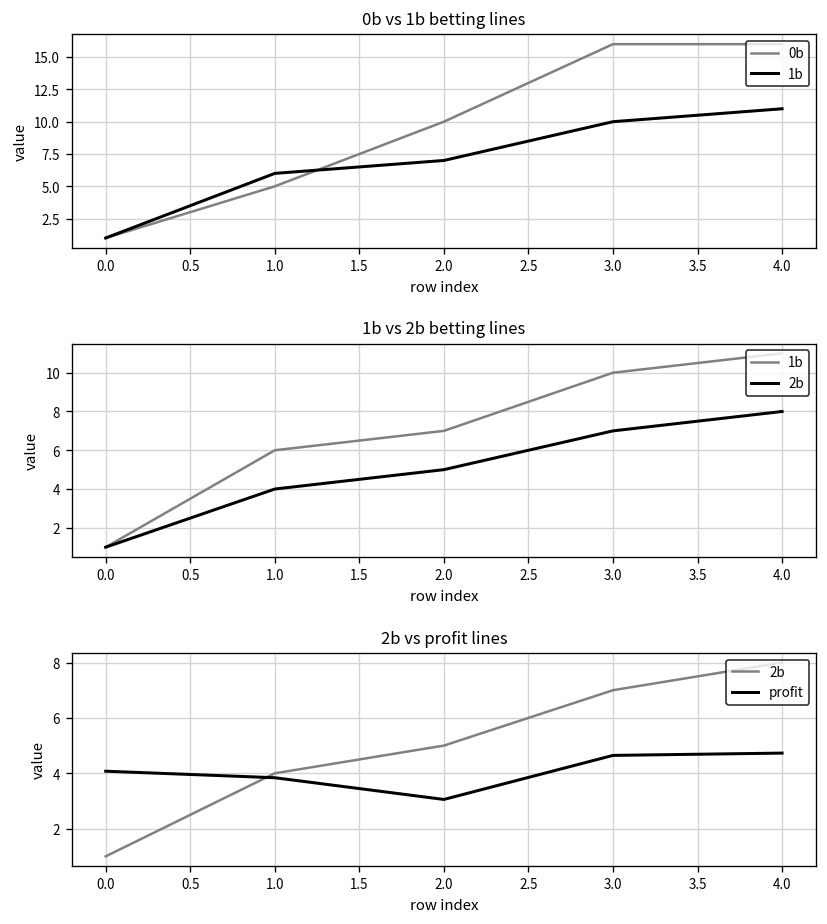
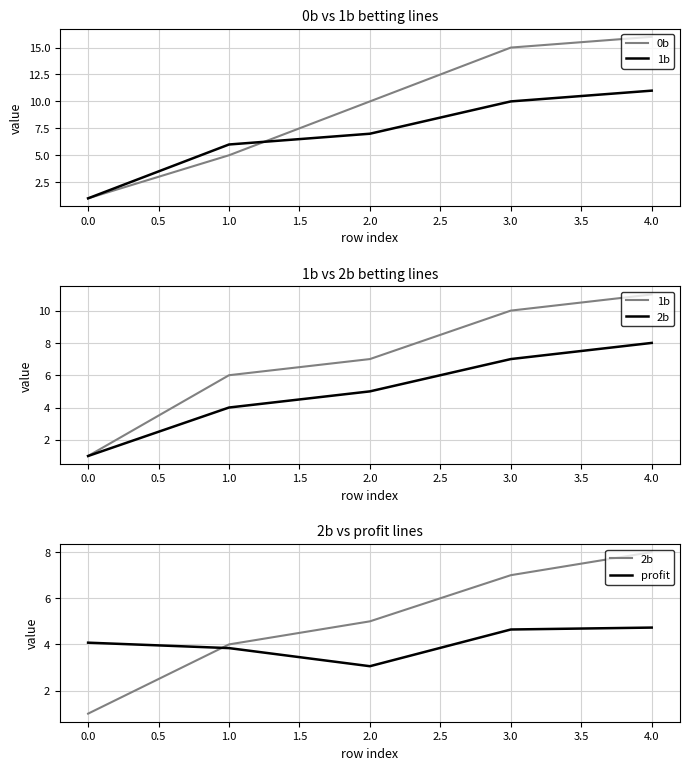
0b vs 1b betting lines, 0b, 3.0: 16 -> 15
